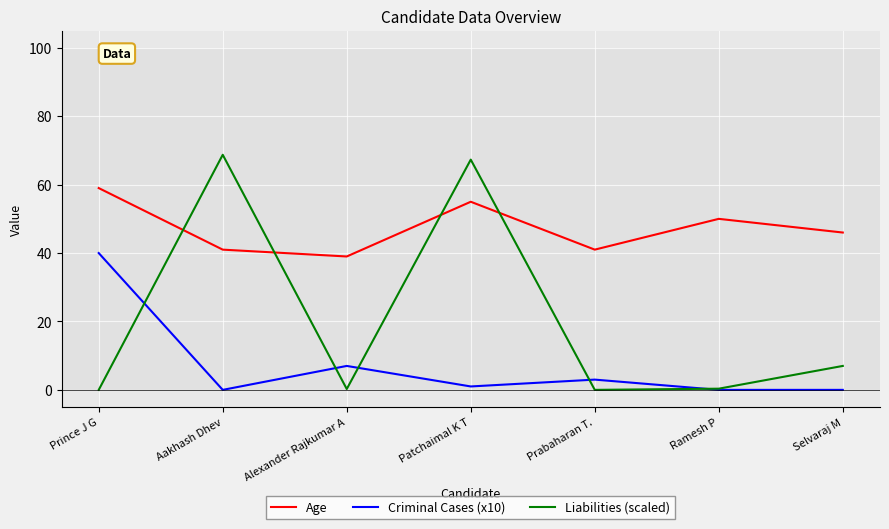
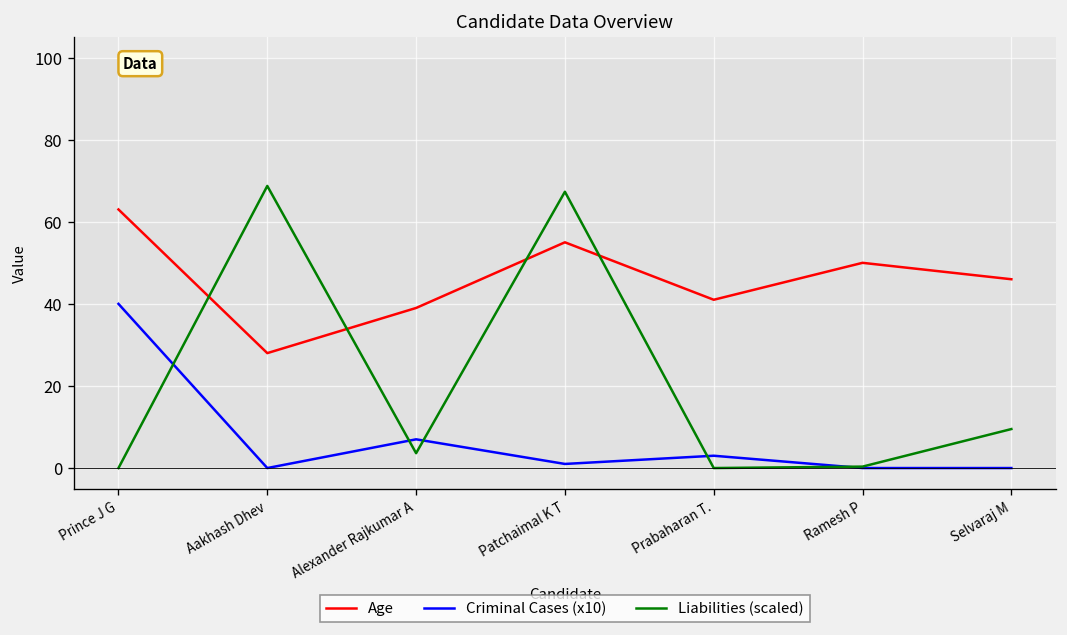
Age, Prince J G: 59 -> 63
Age, Aakhash Dhev: 41 -> 28
Liabilities (scaled), Alexander Rajkumar A: 0 -> 4
Liabilities (scaled), Selvaraj M: 7 -> 10
